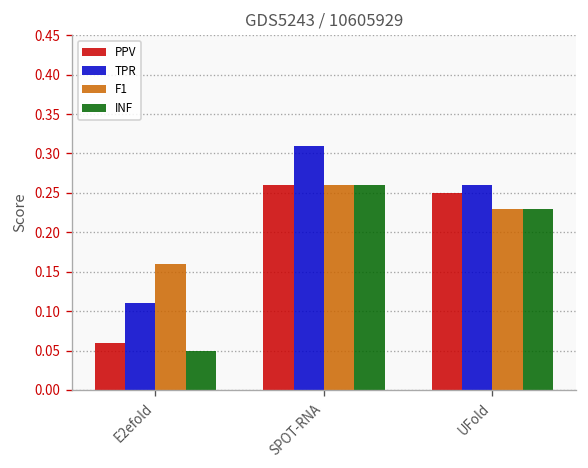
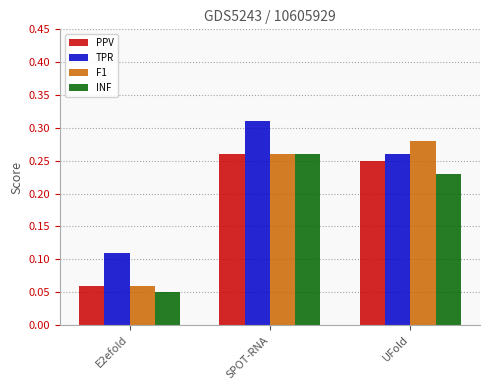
F1, E2efold: 0.16 -> 0.06
F1, UFold: 0.23 -> 0.28
